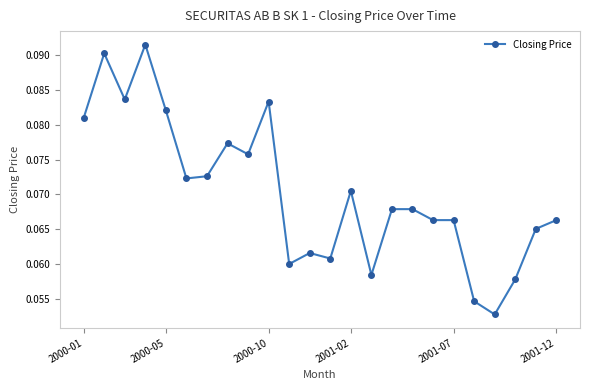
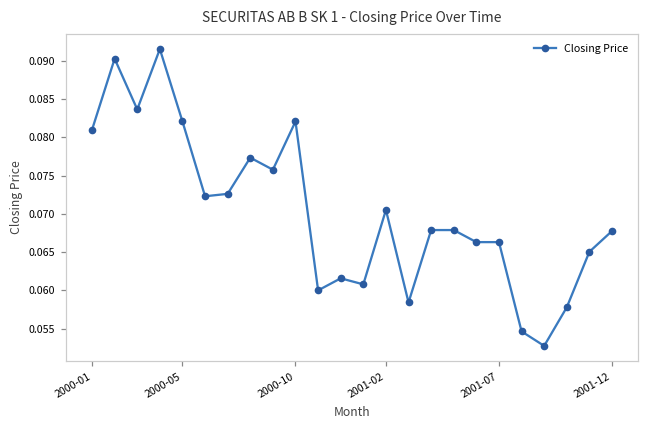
2000-10: 0.083 -> 0.082
2001-12: 0.066 -> 0.068
